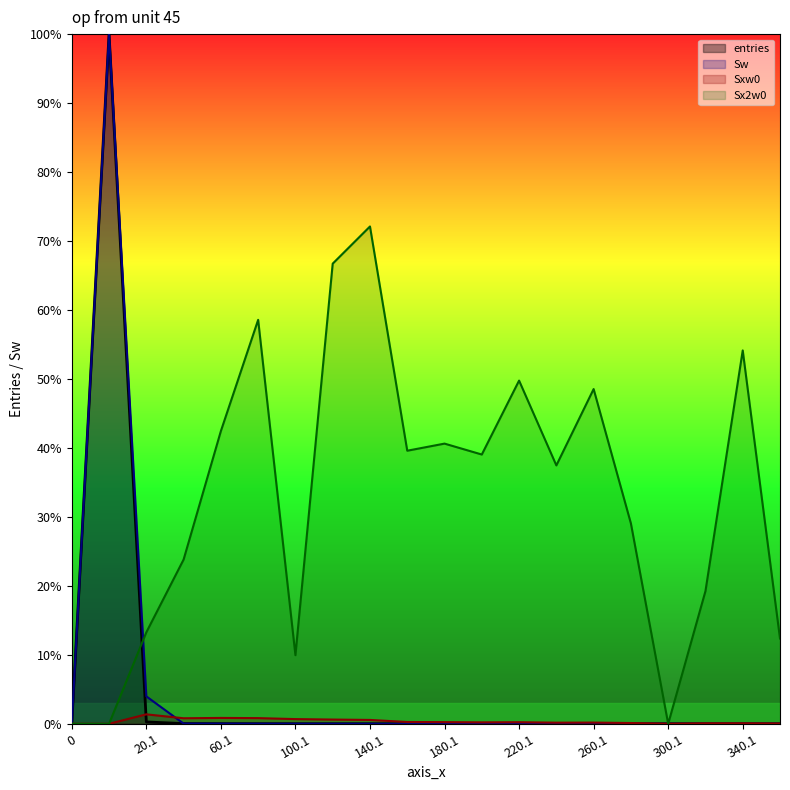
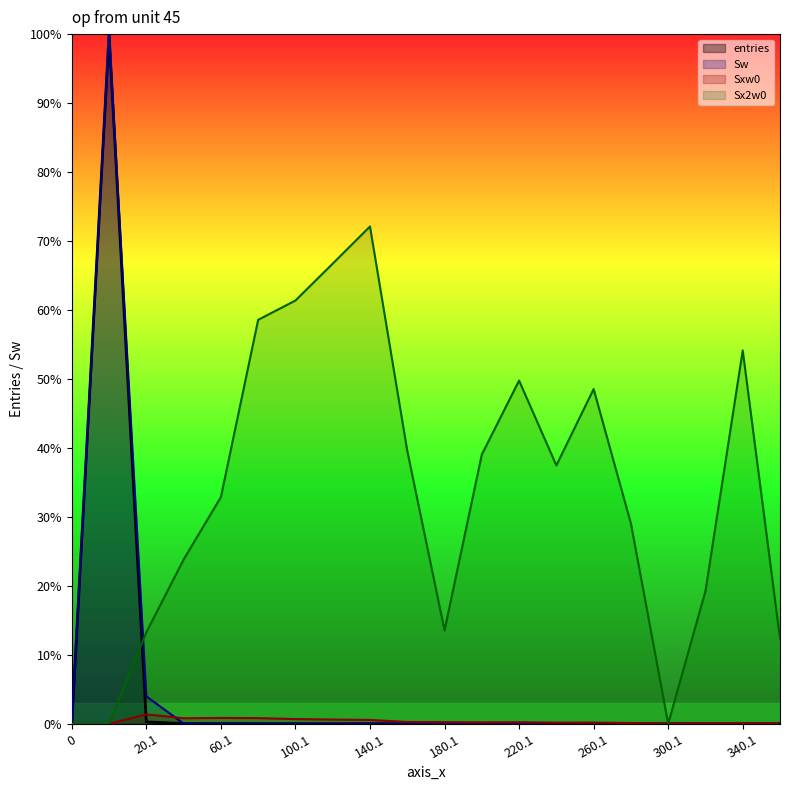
Sx2w0, 60.1: 42% -> 33%
Sx2w0, 100.1: 10% -> 61%
Sx2w0, 180.1: 41% -> 14%
